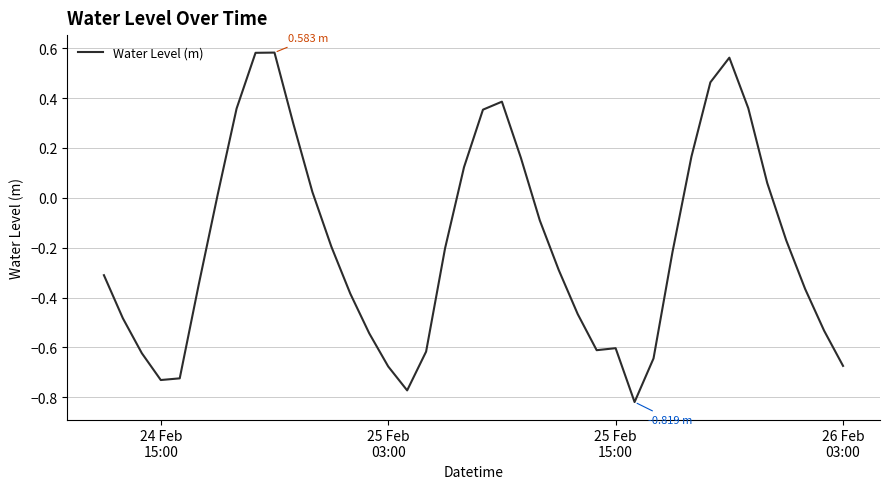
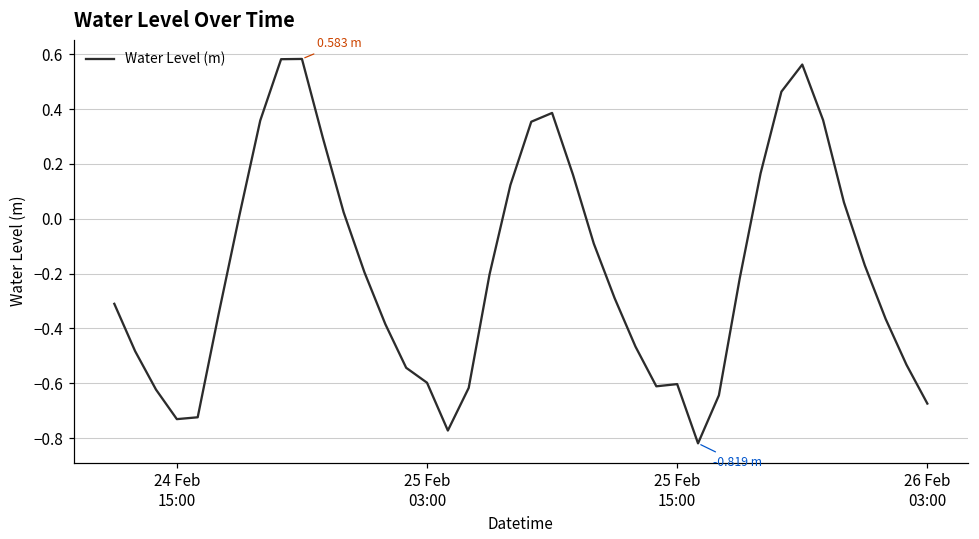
25 Feb 03:00: -0.68 -> -0.60
